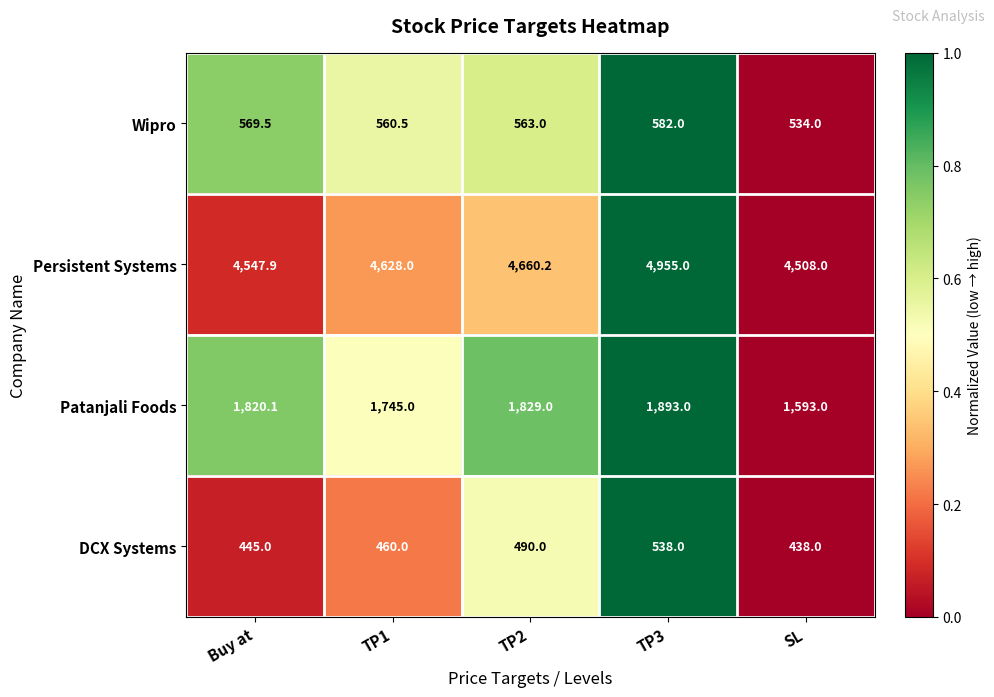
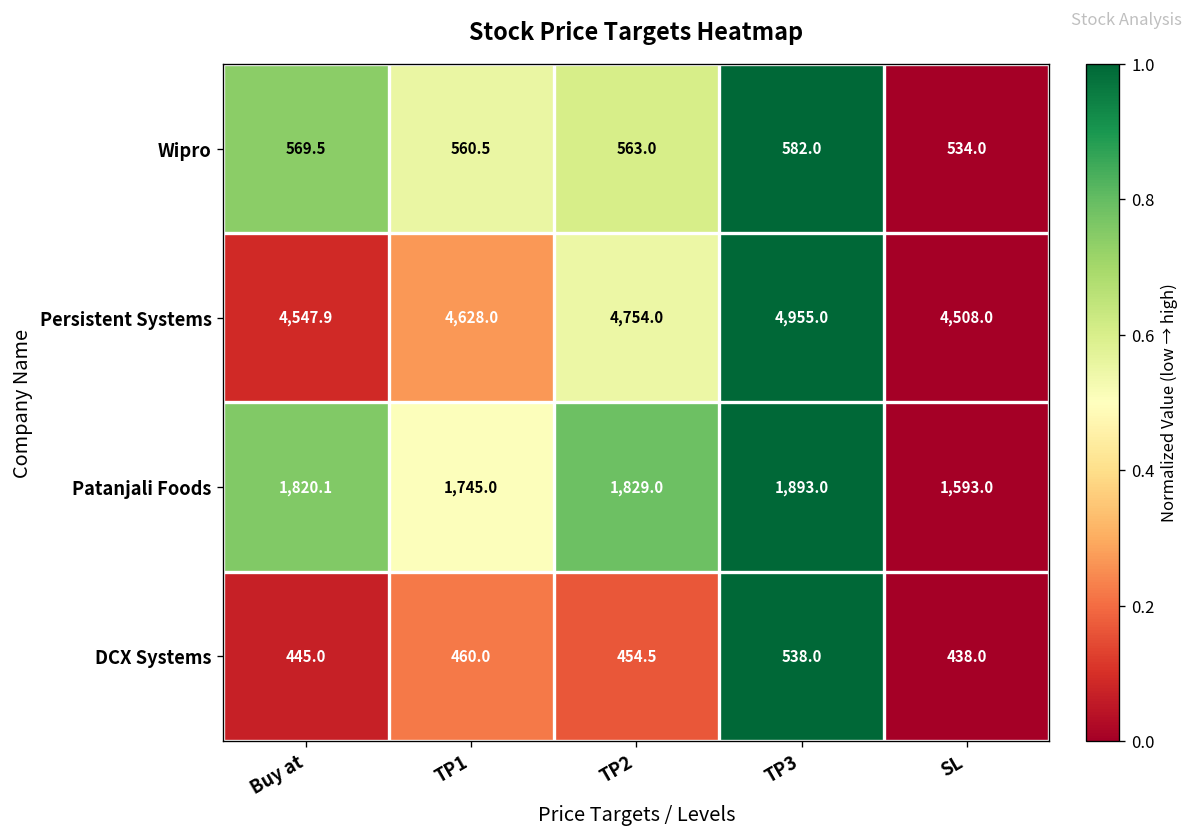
Persistent Systems, TP2: 4,660.2 -> 4,754.0
DCX Systems, TP2: 490.0 -> 454.5
